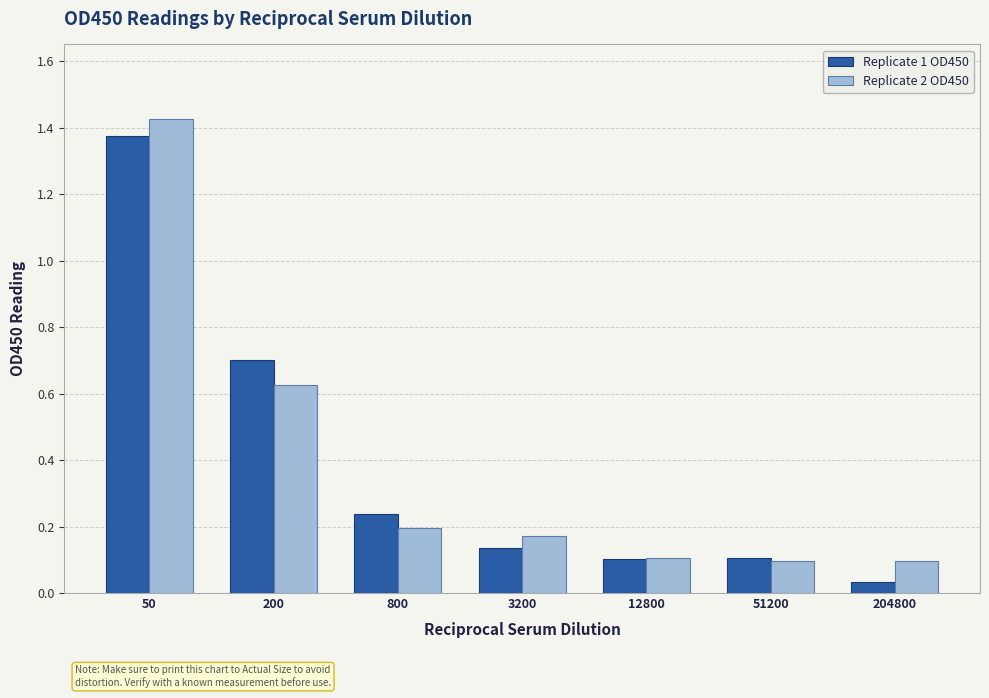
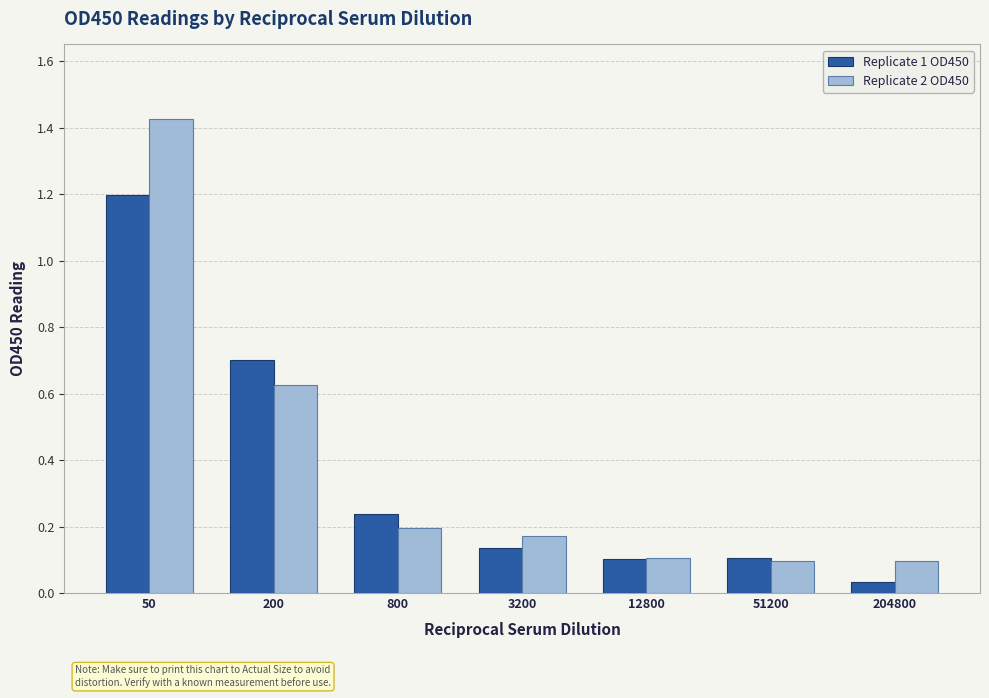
Replicate 1 OD450, 50: 1.38 -> 1.20
